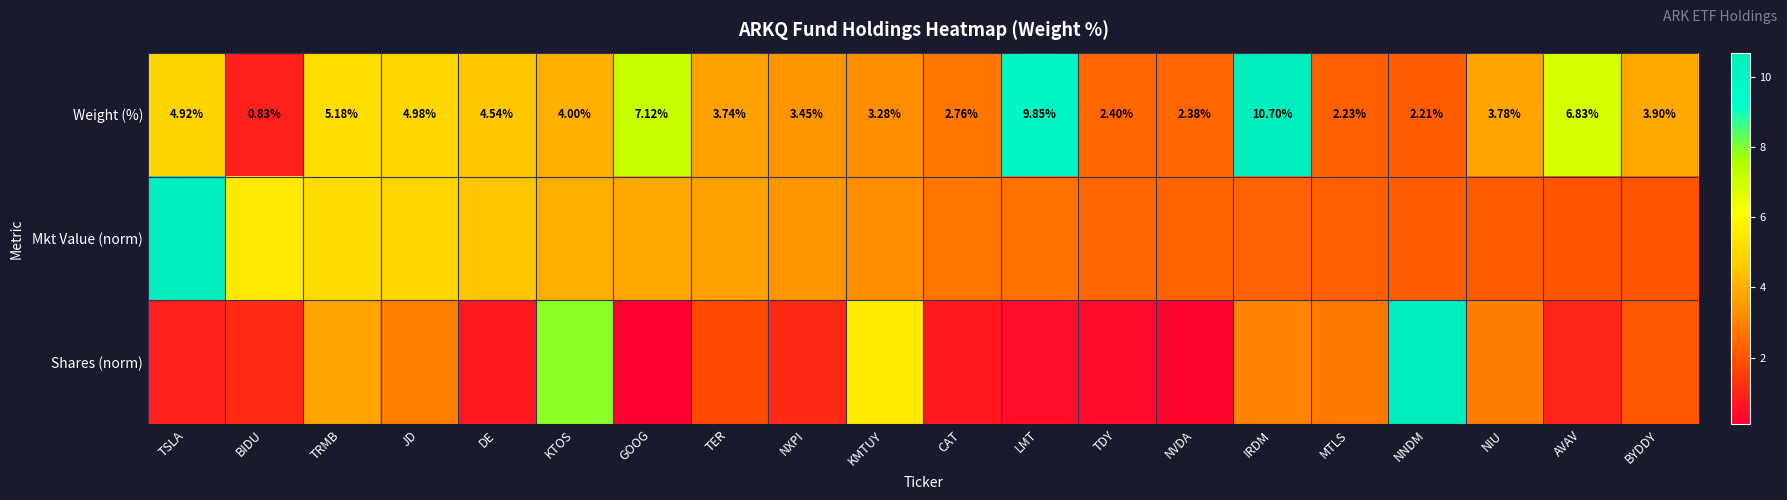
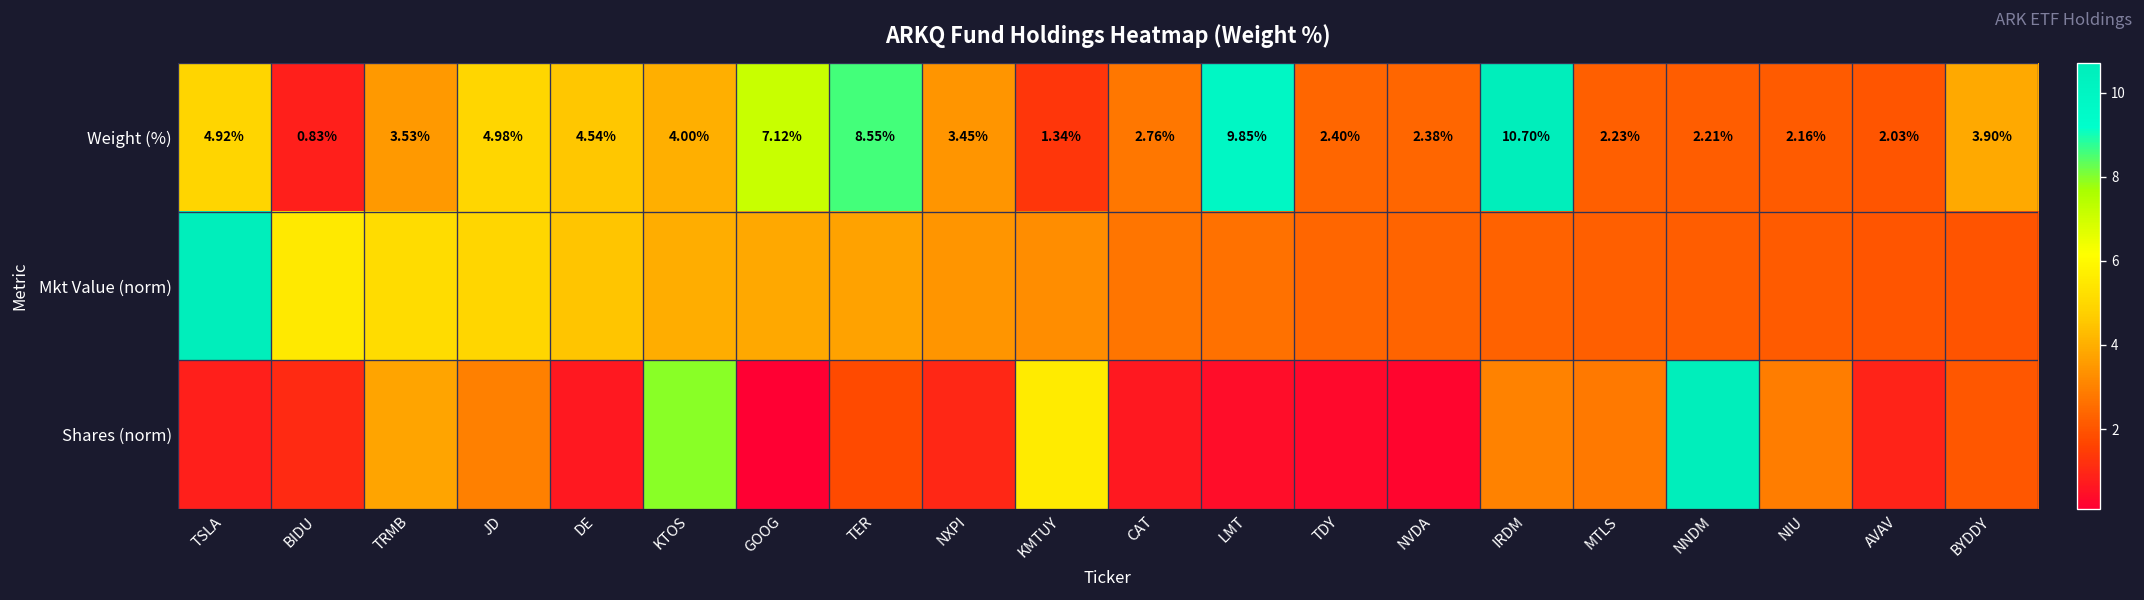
Weight (%), TRMB: 5.18% -> 3.53%
Weight (%), TER: 3.74% -> 8.55%
Weight (%), KMTUY: 3.28% -> 1.34%
Weight (%), NIU: 3.78% -> 2.16%
Weight (%), AVAV: 6.83% -> 2.03%
